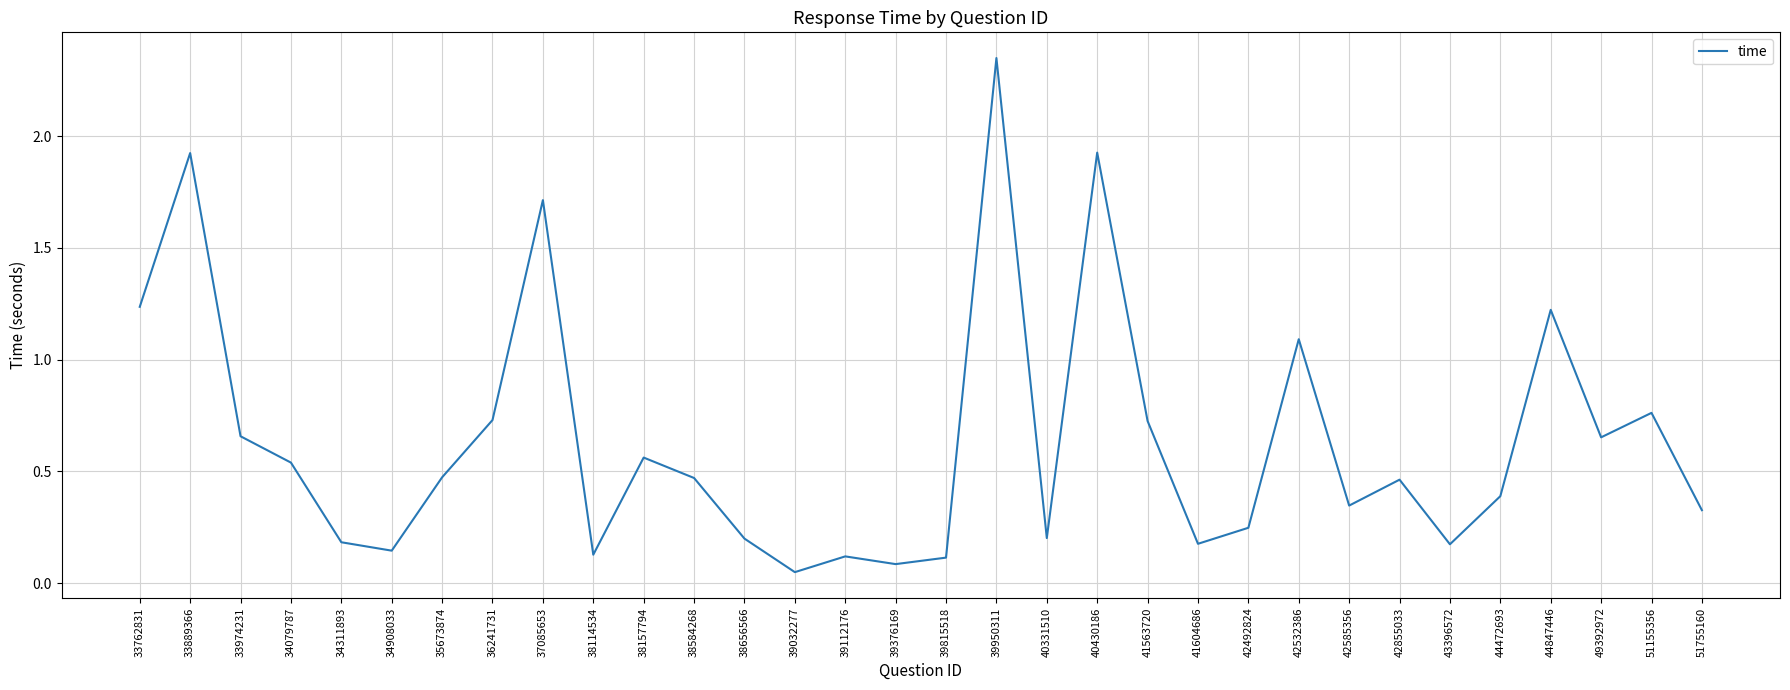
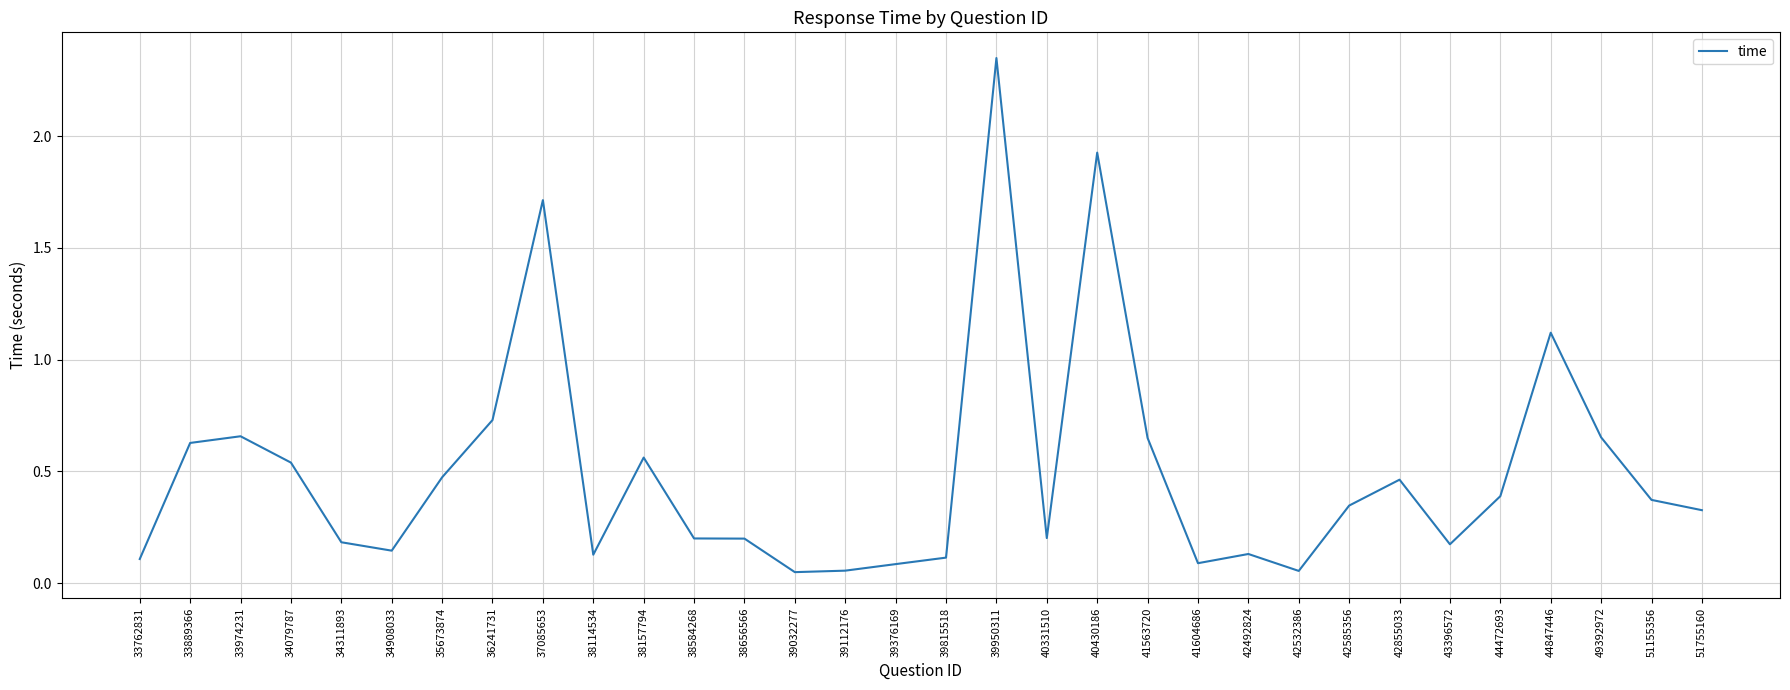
33762831: 1.24 -> 0.11
33889366: 1.92 -> 0.63
38584268: 0.47 -> 0.20
39112176: 0.12 -> 0.06
41563720: 0.73 -> 0.65
41604686: 0.18 -> 0.09
42492824: 0.25 -> 0.13
42532386: 1.09 -> 0.05
44847446: 1.22 -> 1.12
51155356: 0.76 -> 0.37
